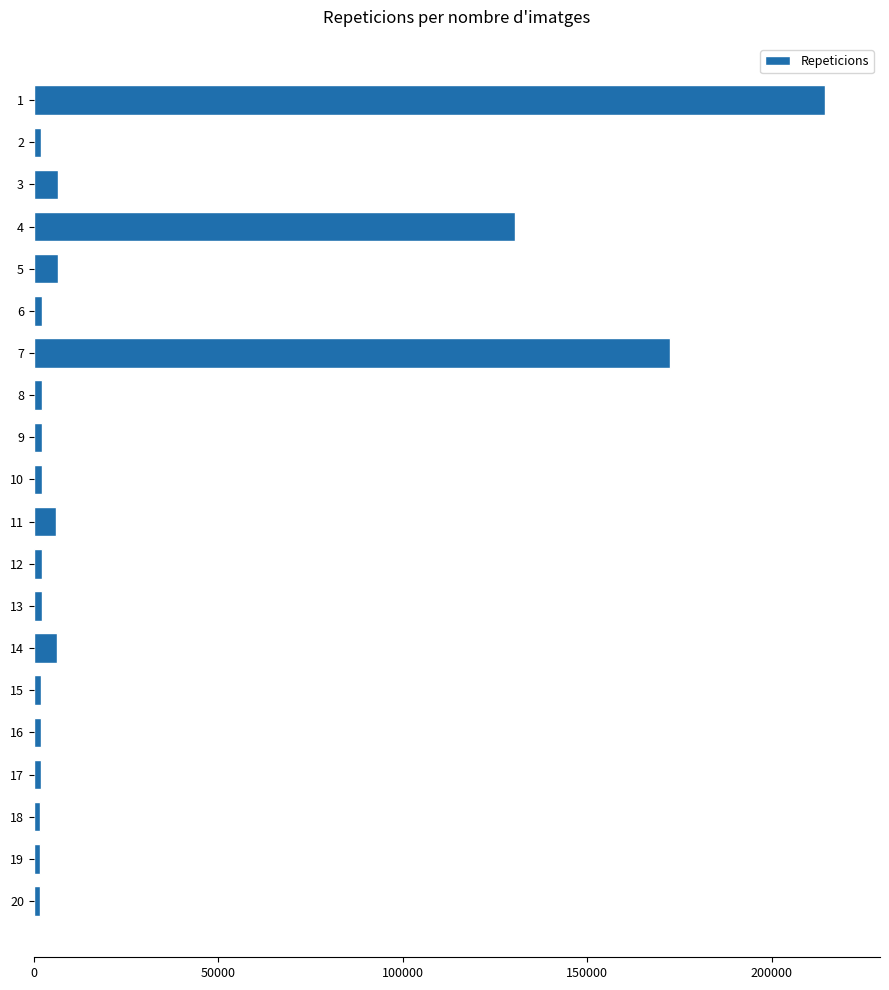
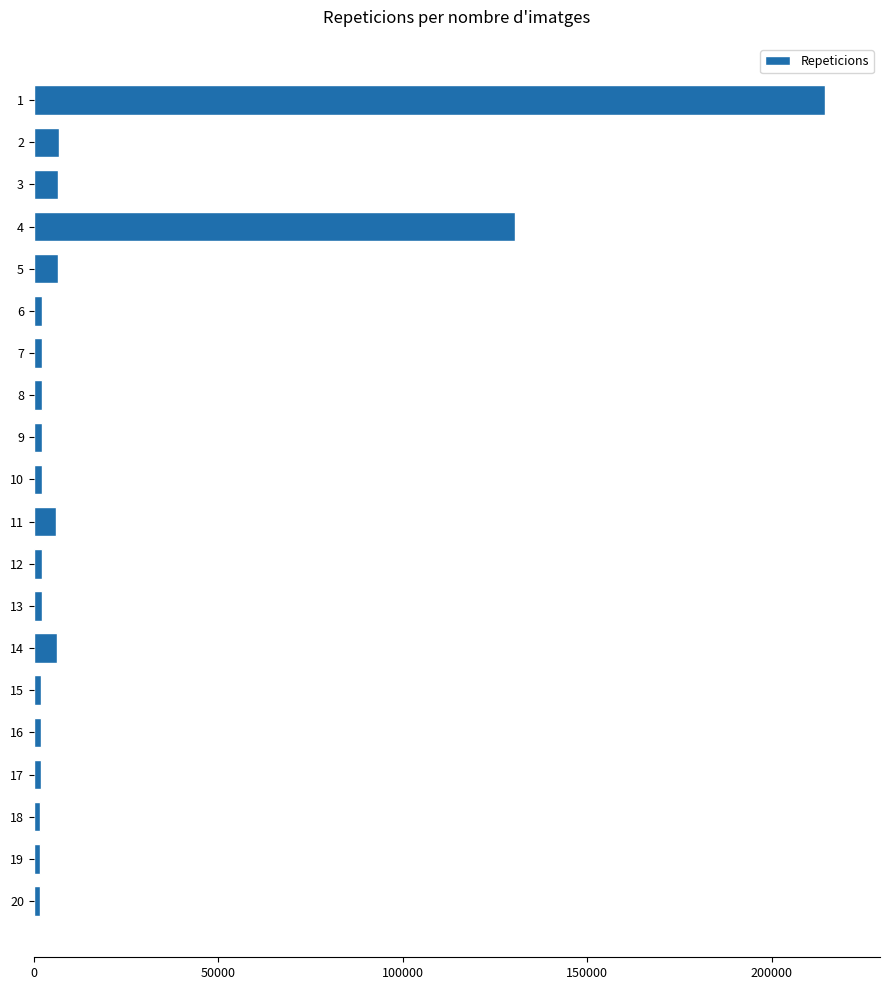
2: 2000 -> 7000
7: 172000 -> 2000
